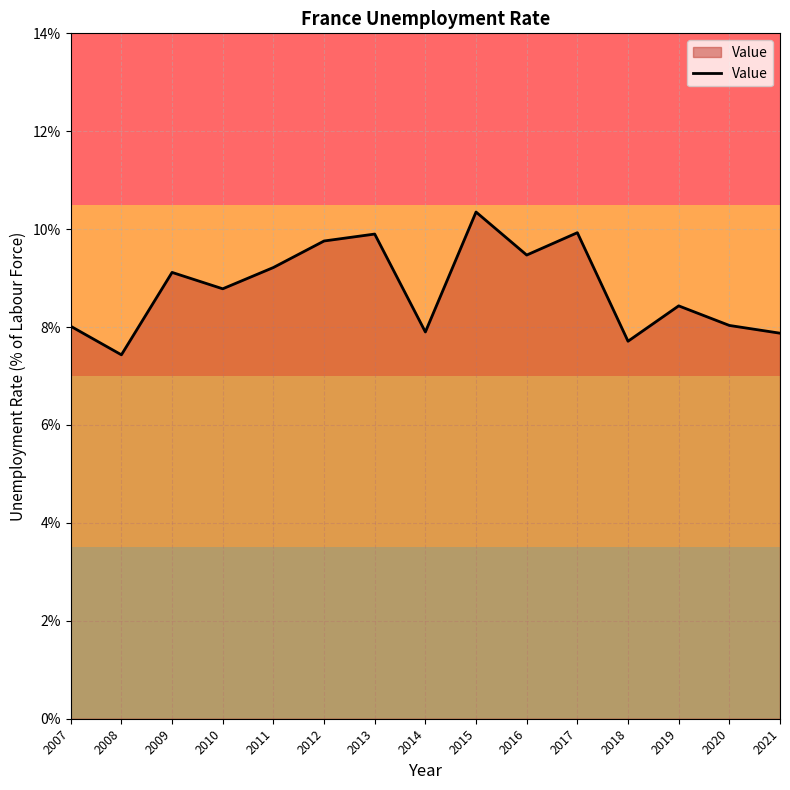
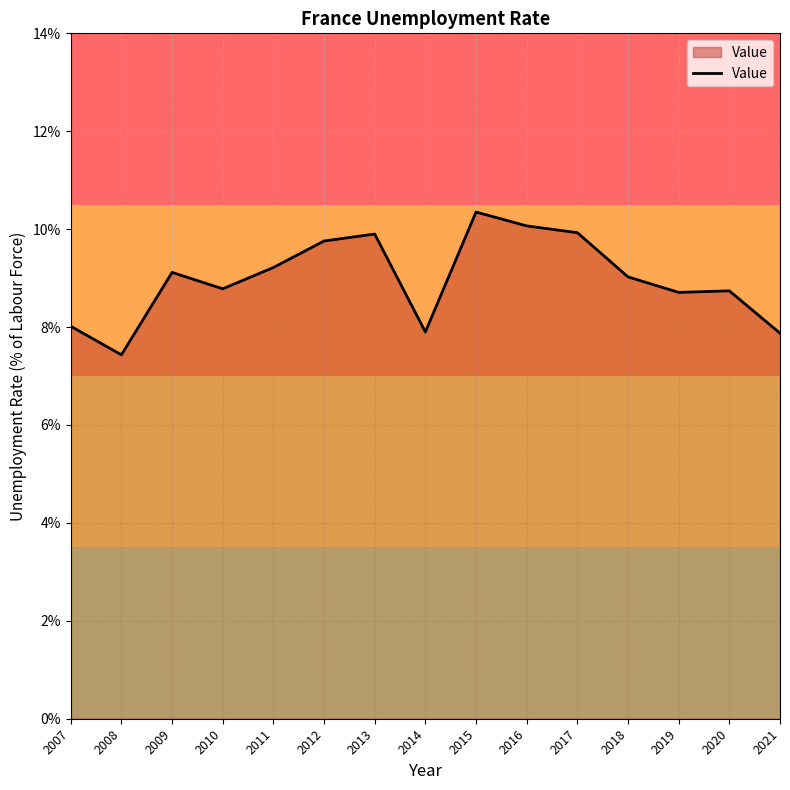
2016: 9.5% -> 10.1%
2018: 7.7% -> 9.0%
2019: 8.4% -> 8.7%
2020: 8.0% -> 8.7%
